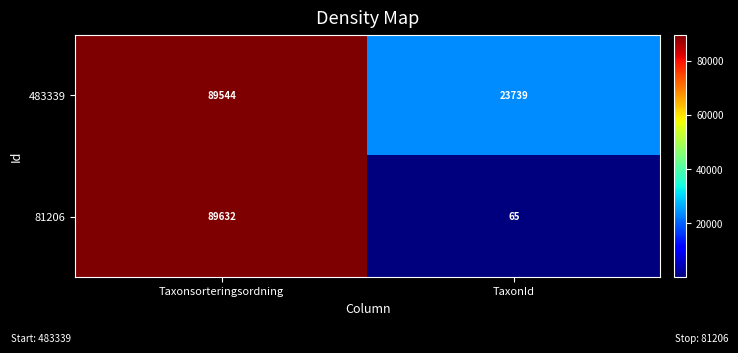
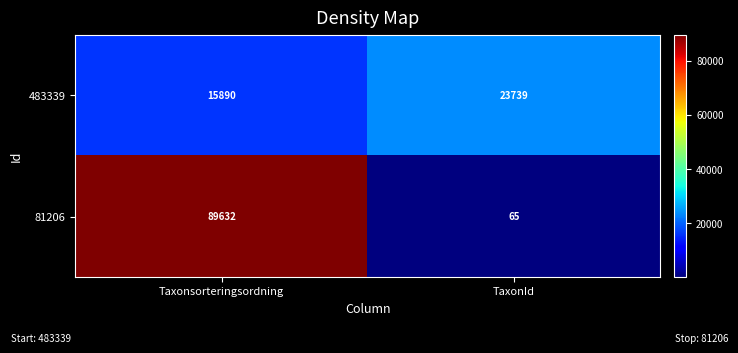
483339, Taxonsorteringsordning: 89544 -> 15890
